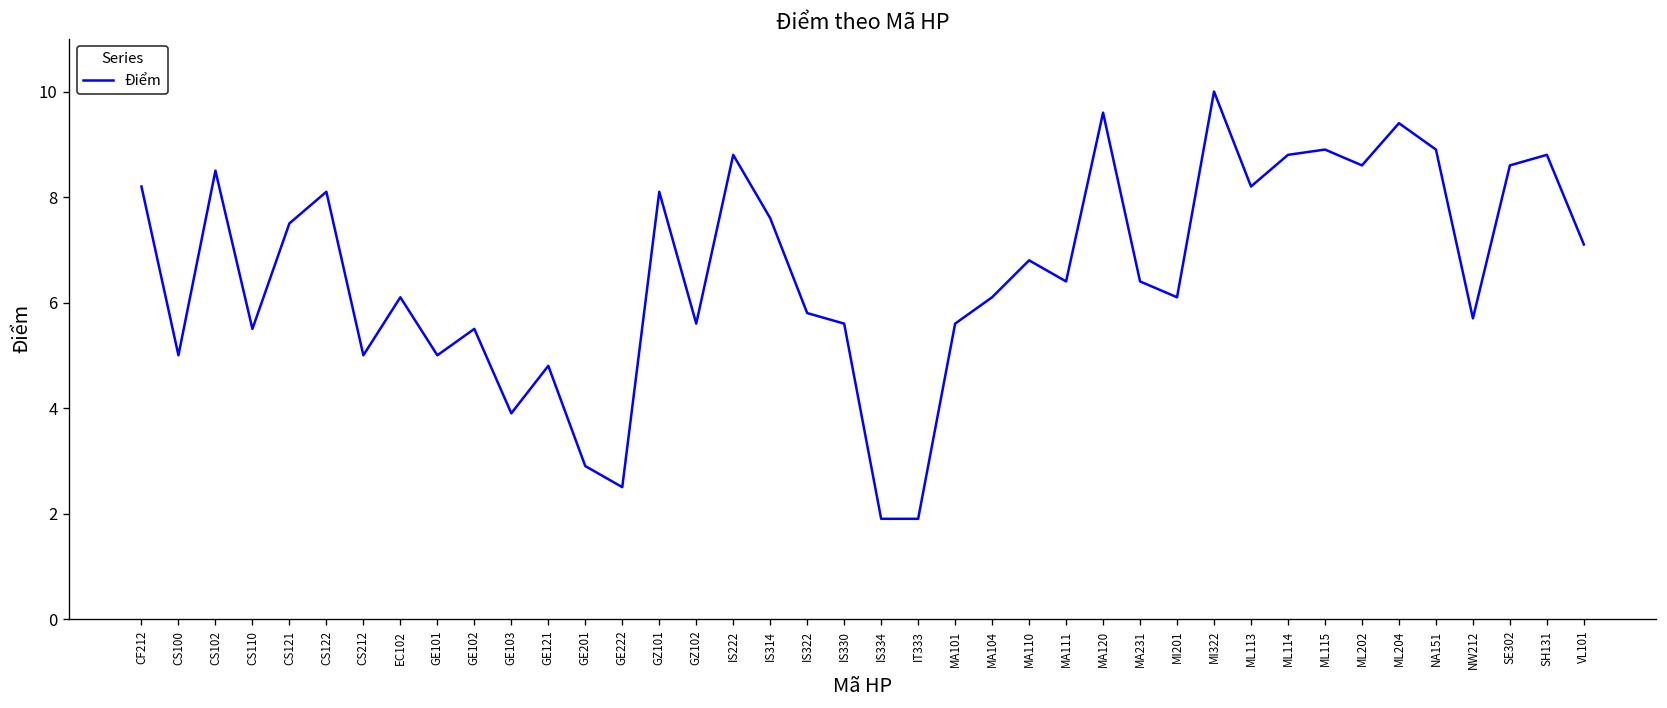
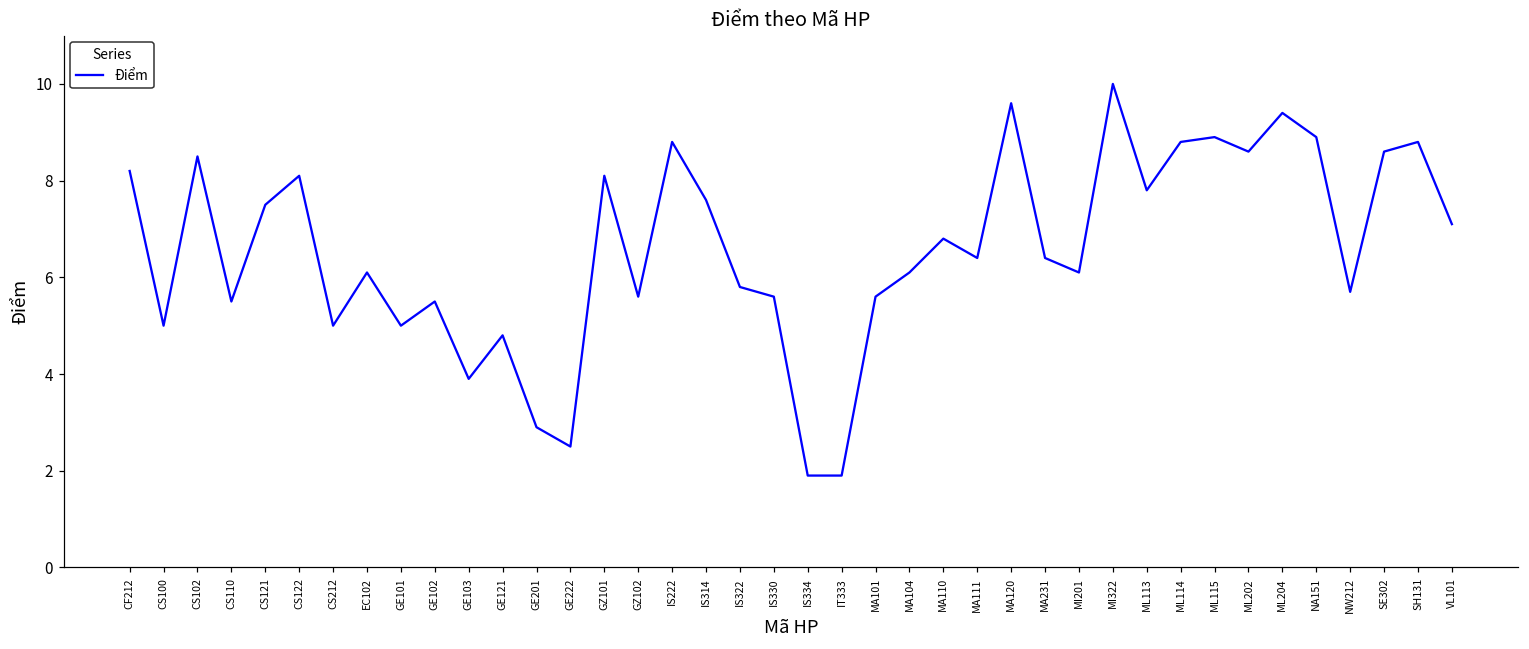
ML113: 8.2 -> 7.8
